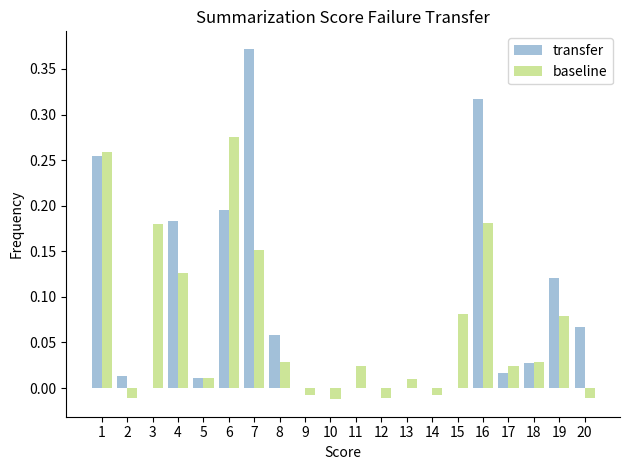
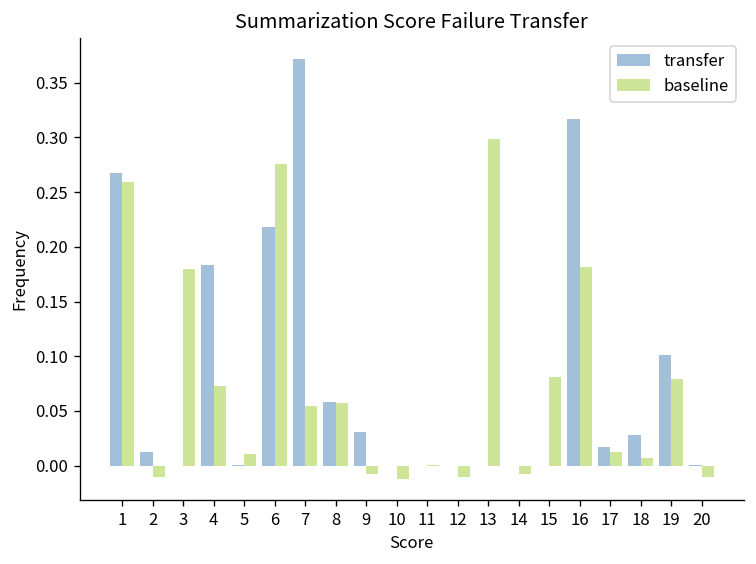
transfer, 1: 0.25 -> 0.27
baseline, 4: 0.13 -> 0.07
transfer, 5: 0.01 -> 0.00
transfer, 6: 0.20 -> 0.22
baseline, 7: 0.15 -> 0.05
baseline, 8: 0.03 -> 0.06
transfer, 9: 0.00 -> 0.03
baseline, 11: 0.02 -> 0.00
baseline, 13: 0.01 -> 0.30
baseline, 17: 0.02 -> 0.01
baseline, 18: 0.03 -> 0.01
transfer, 19: 0.12 -> 0.10
transfer, 20: 0.07 -> 0.00
